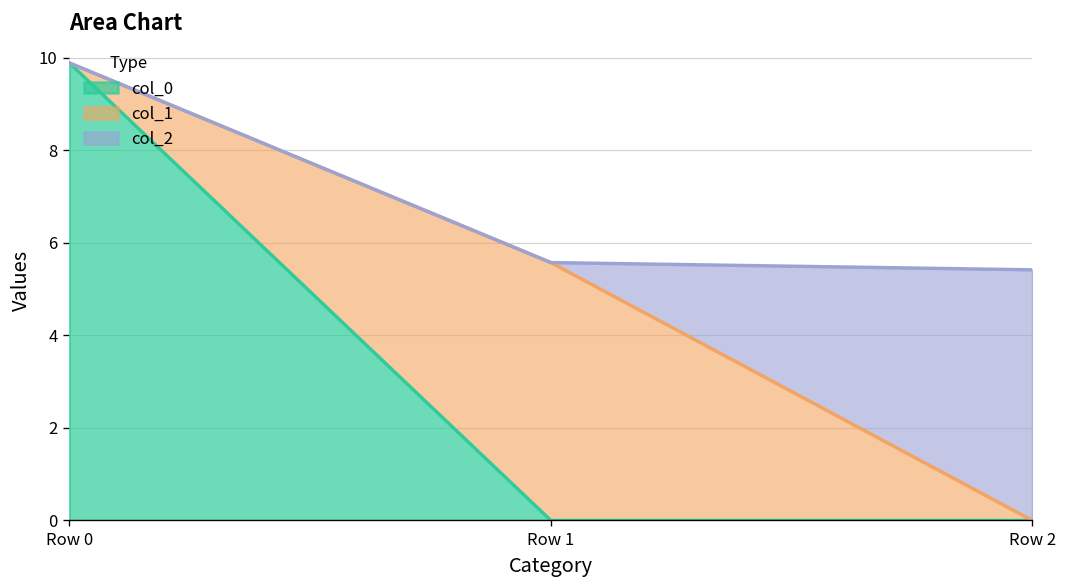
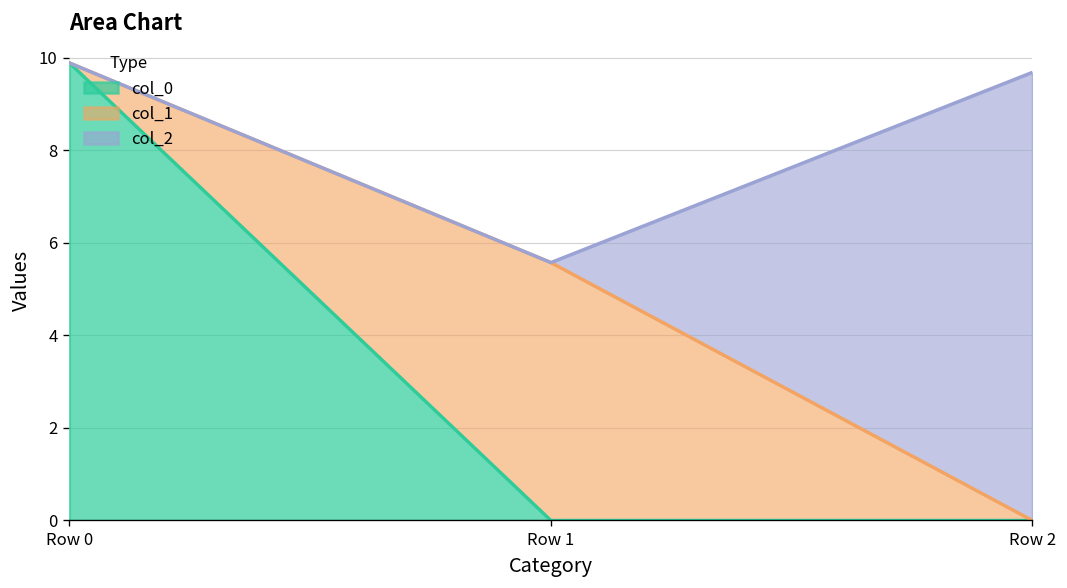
col_2, Row 2: 5.4 -> 9.7
